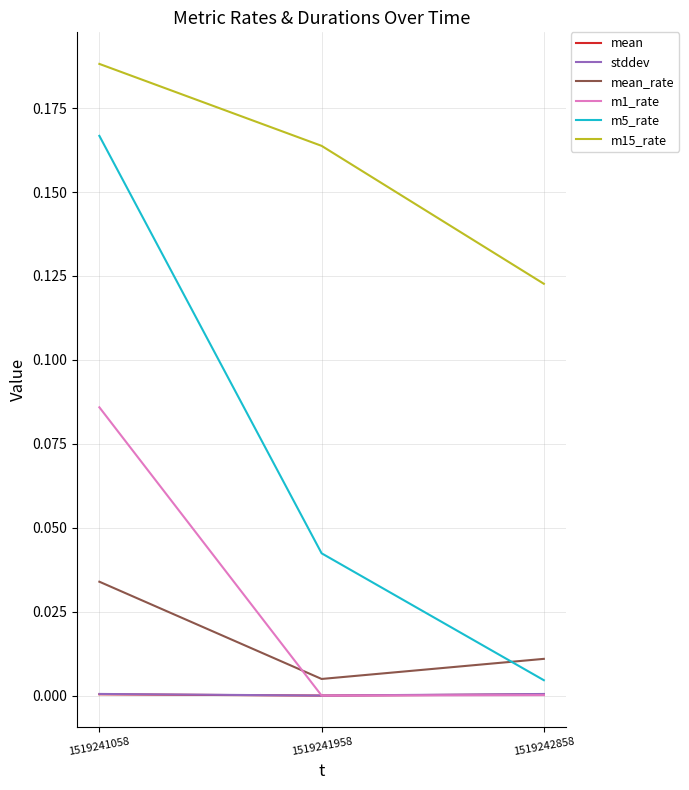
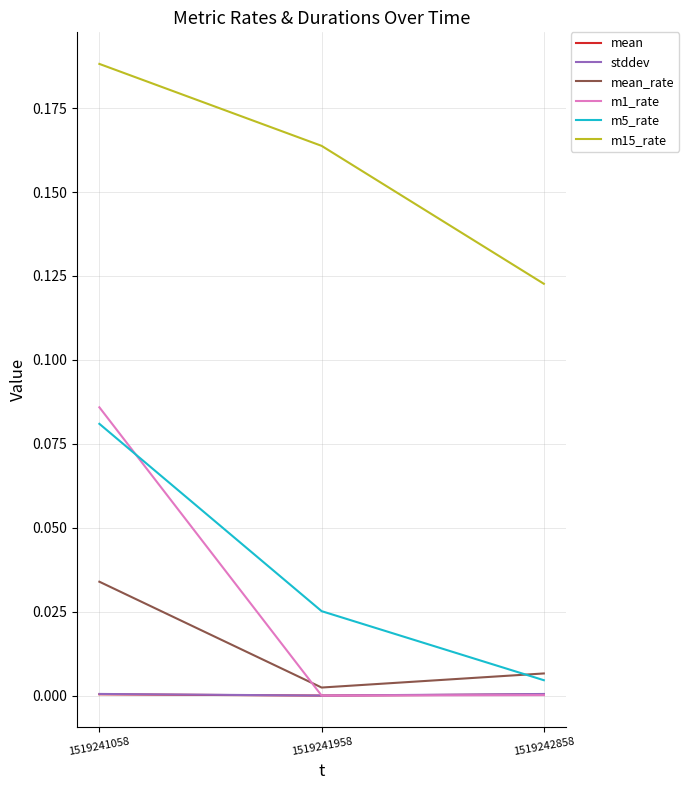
m5_rate, 1519241058: 0.167 -> 0.081
mean_rate, 1519241958: 0.005 -> 0.002
m5_rate, 1519241958: 0.042 -> 0.025
mean_rate, 1519242858: 0.011 -> 0.007
